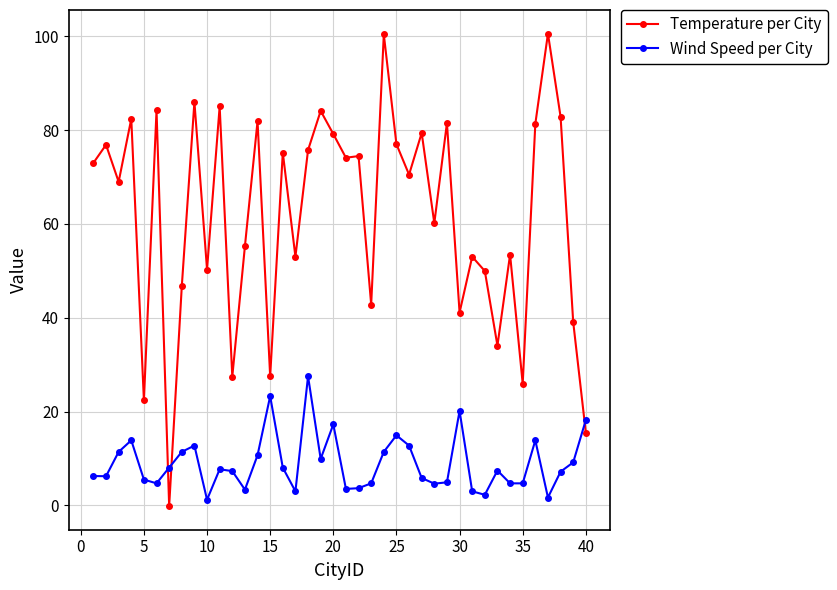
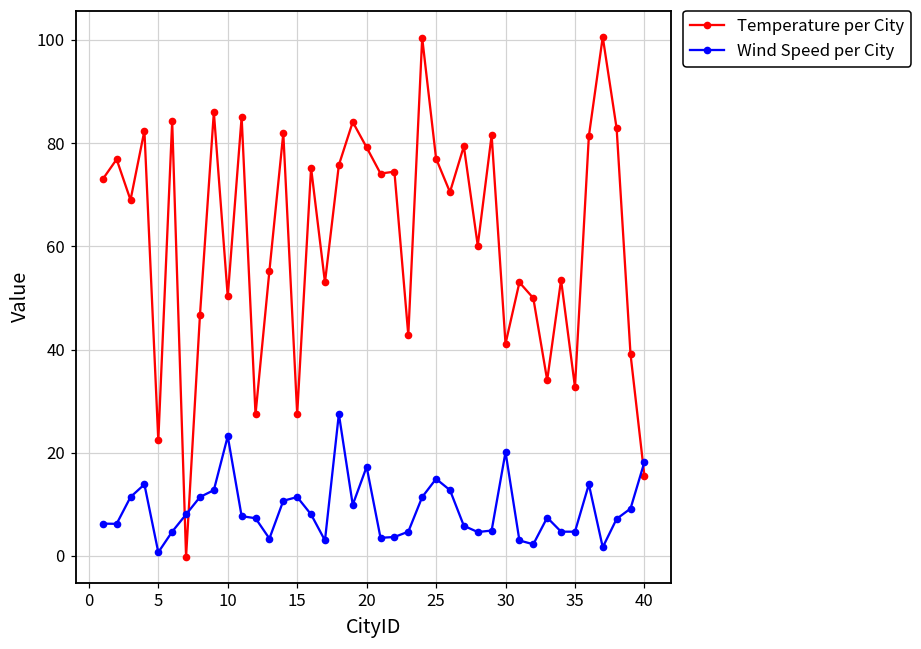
Wind Speed per City, 5: 6 -> 1
Wind Speed per City, 10: 1 -> 23
Wind Speed per City, 15: 23 -> 11
Temperature per City, 35: 26 -> 33
